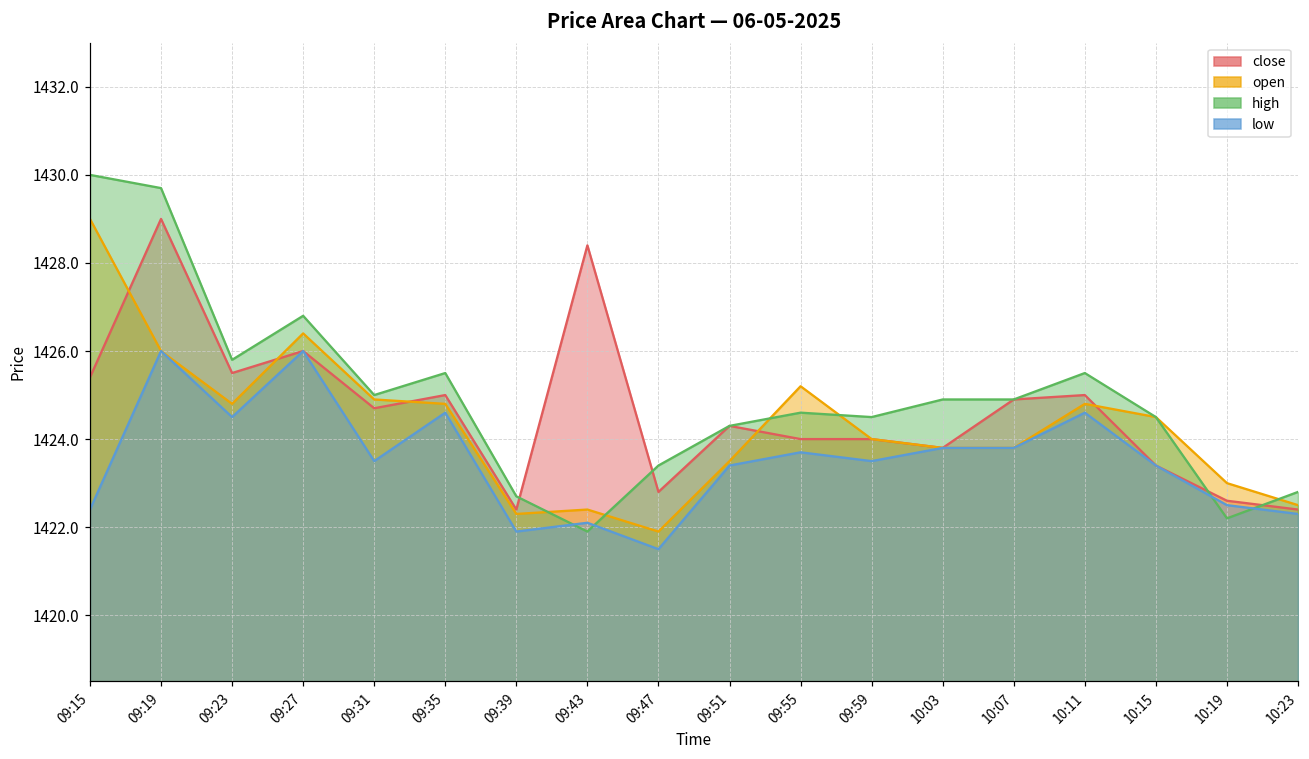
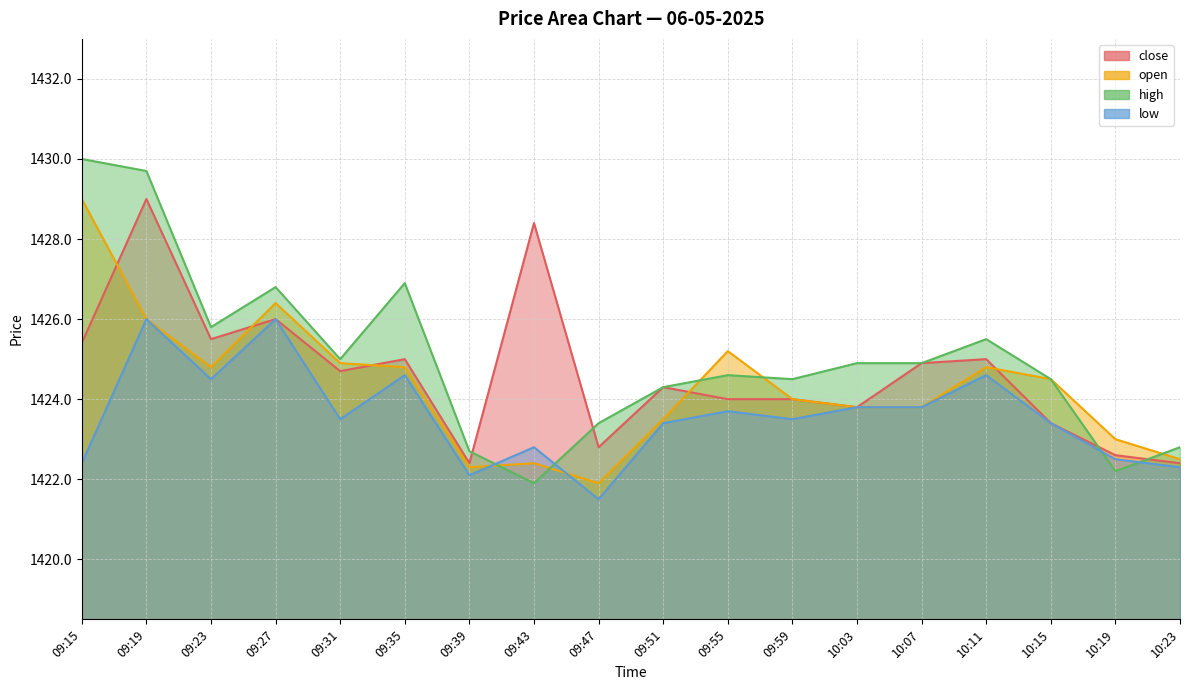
high, 09:35: 1425.5 -> 1426.9
low, 09:39: 1421.9 -> 1422.1
low, 09:43: 1422.1 -> 1422.8
